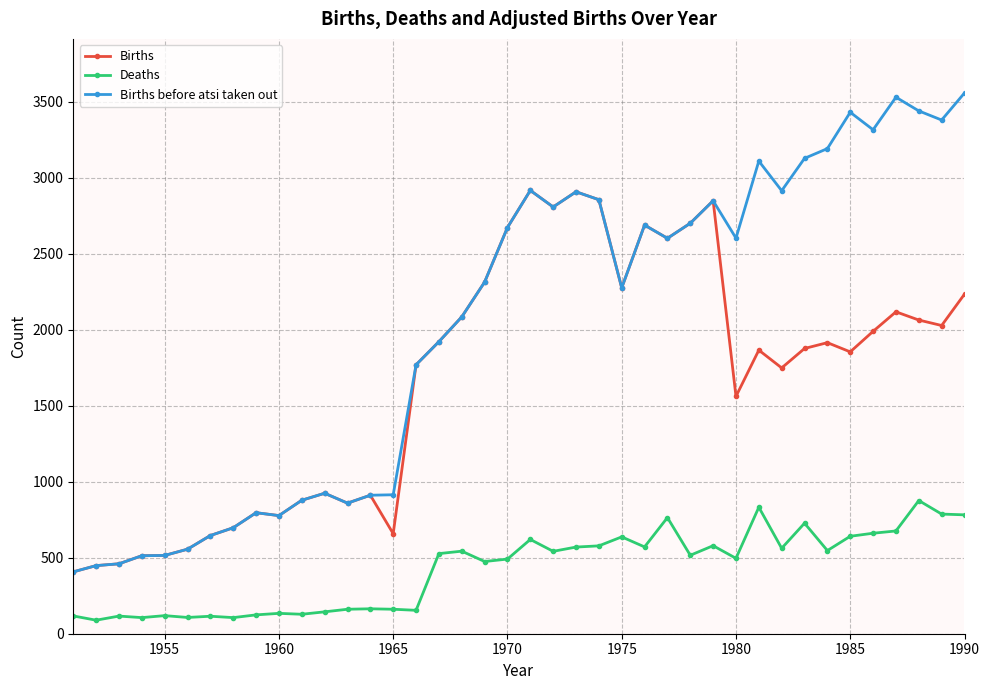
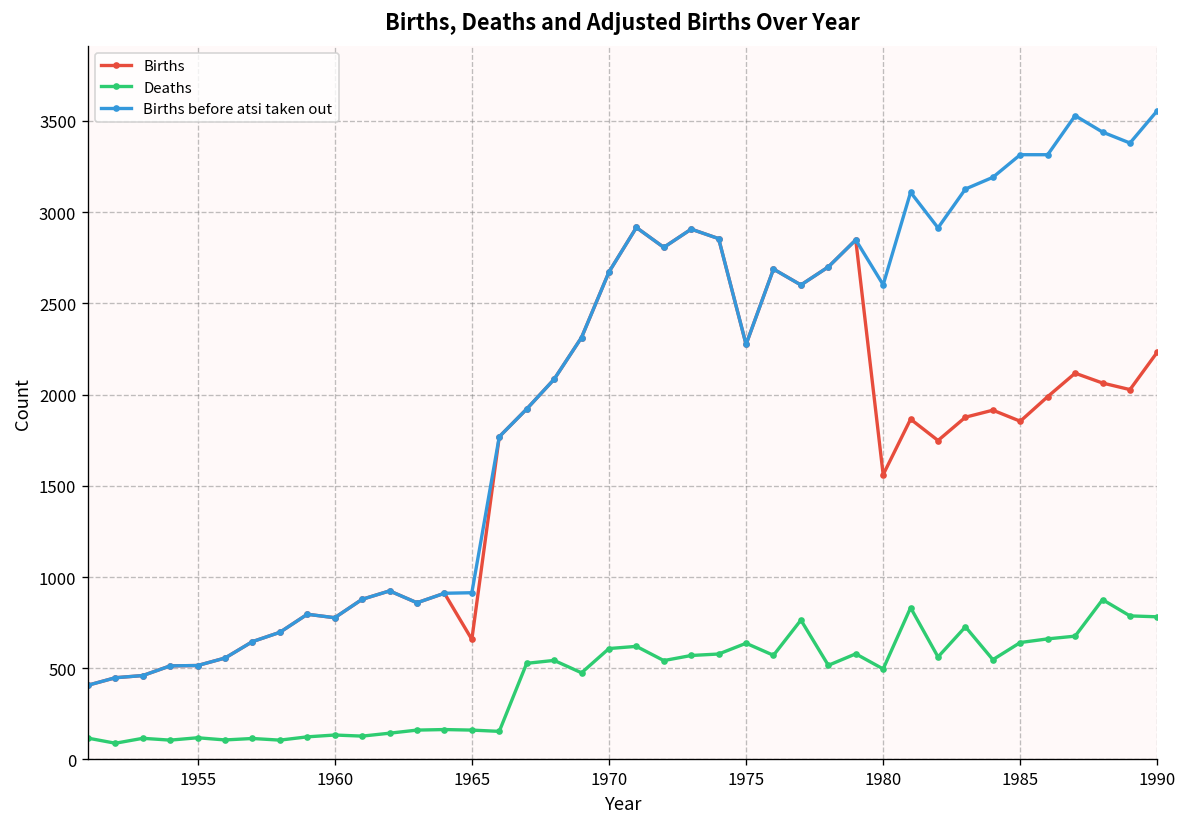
Deaths, 1970: 490 -> 610
Births before atsi taken out, 1985: 3430 -> 3320
